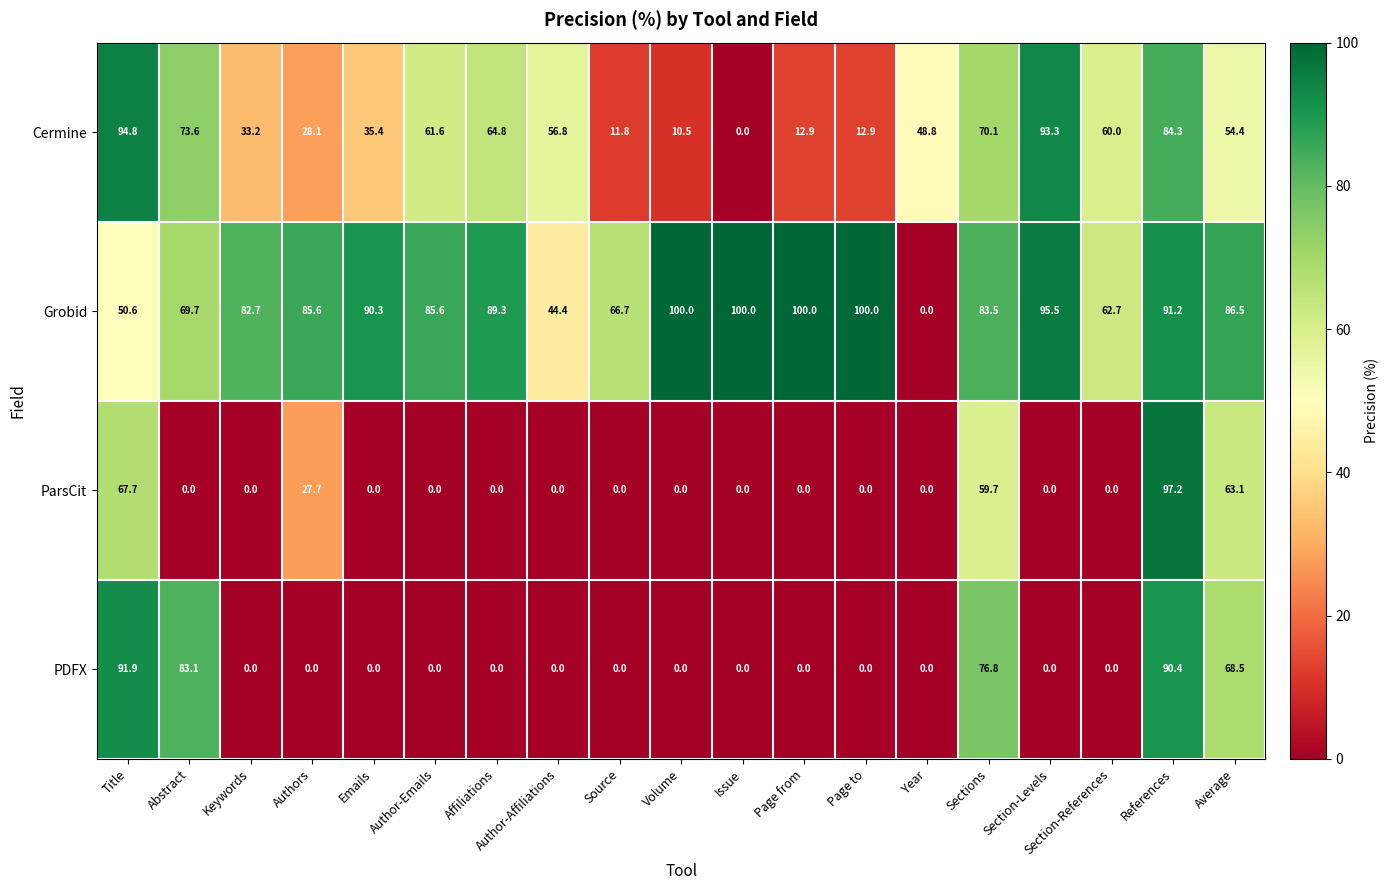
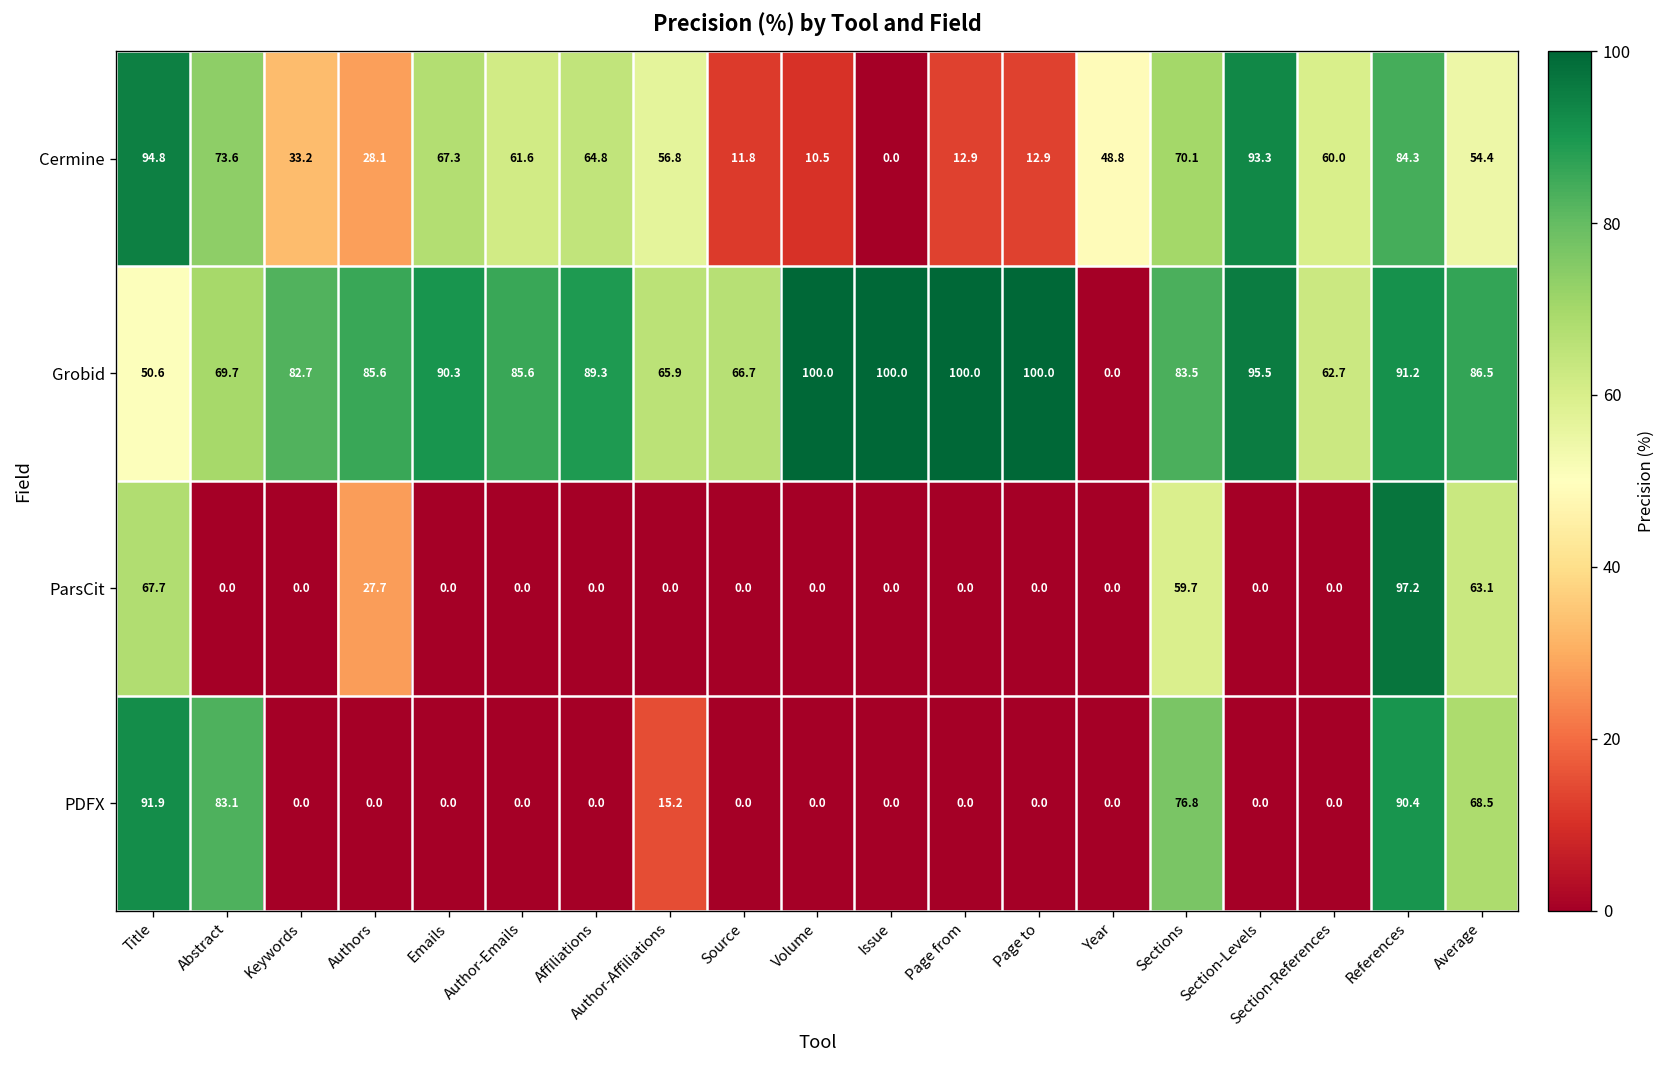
Cermine, Emails: 35.4 -> 67.3
Grobid, Author-Affiliations: 44.4 -> 65.9
PDFX, Author-Affiliations: 0.0 -> 15.2
